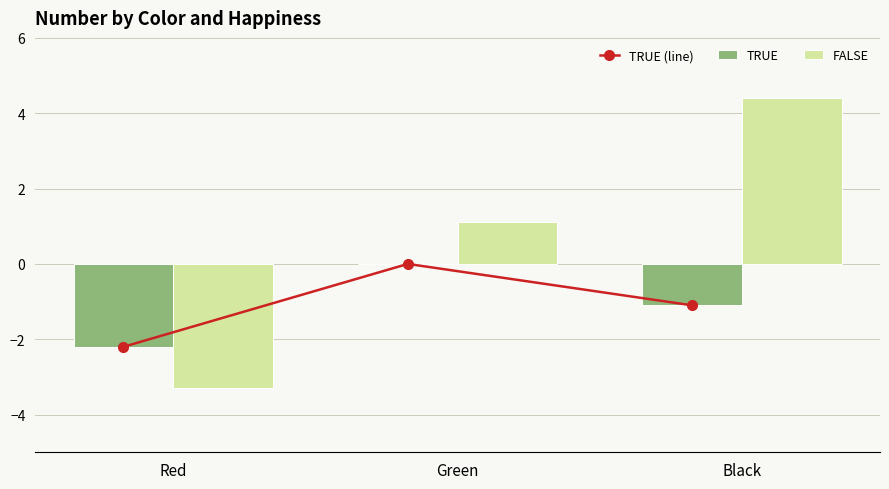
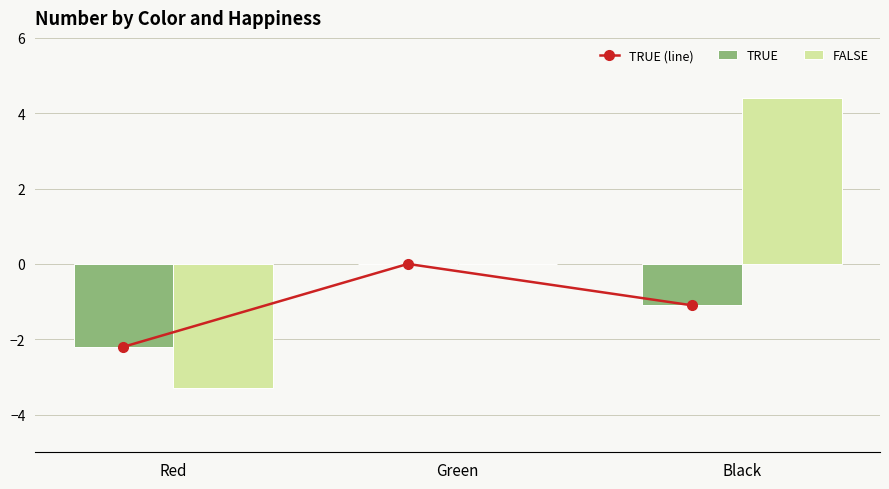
FALSE, Green: 1.1 -> 0.0
